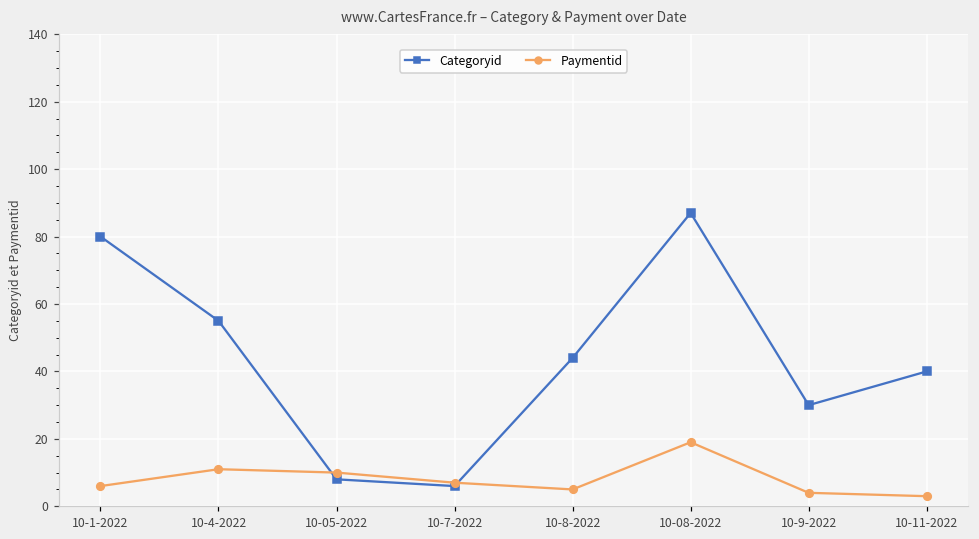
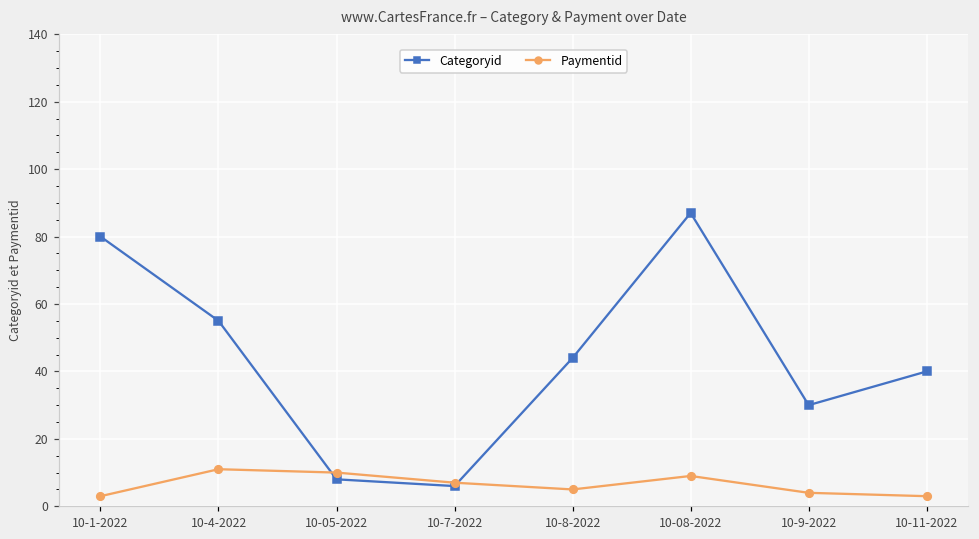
Paymentid, 10-1-2022: 6 -> 3
Paymentid, 10-08-2022: 19 -> 9
